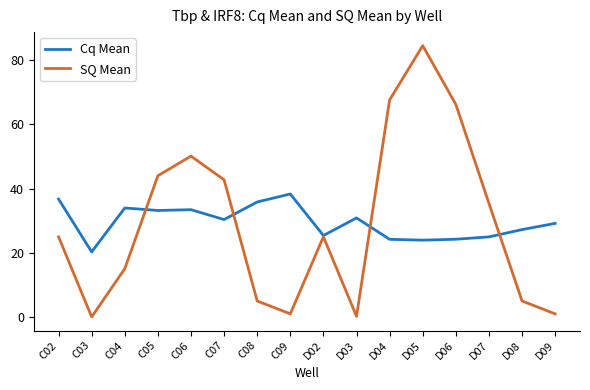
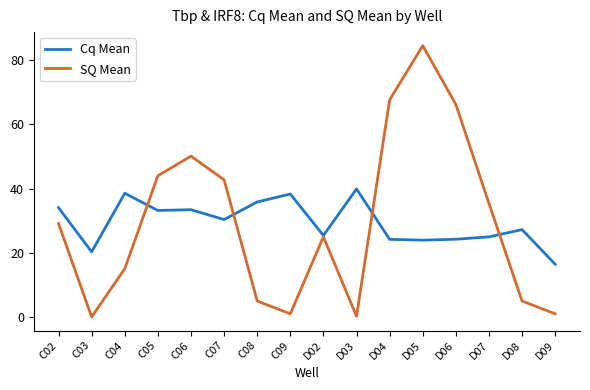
Cq Mean, C02: 37 -> 34
SQ Mean, C02: 25 -> 29
Cq Mean, C04: 34 -> 39
Cq Mean, D03: 31 -> 40
Cq Mean, D09: 29 -> 16
